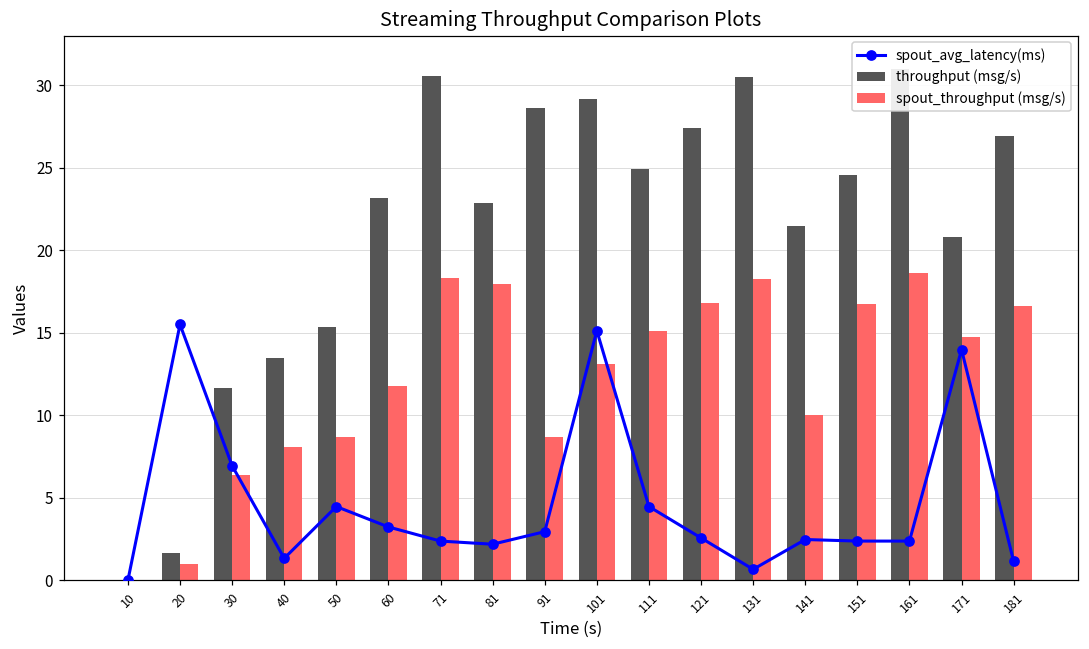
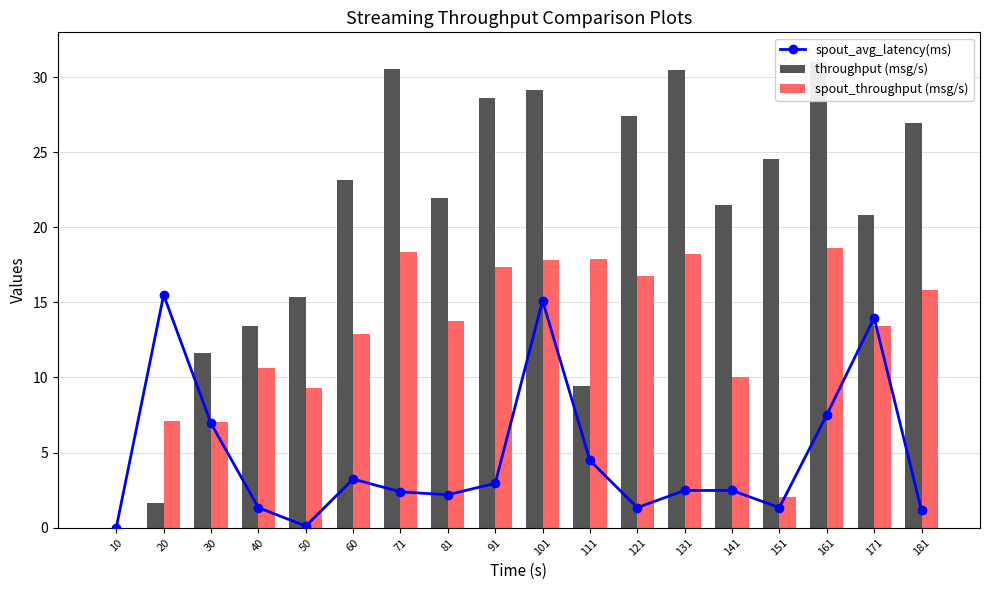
spout_throughput (msg/s), 20: 1.0 -> 7.1
spout_throughput (msg/s), 30: 6.4 -> 7.0
spout_throughput (msg/s), 40: 8.1 -> 10.6
spout_avg_latency(ms), 50: 4.5 -> 0.1
spout_throughput (msg/s), 50: 8.7 -> 9.3
spout_throughput (msg/s), 60: 11.8 -> 12.9
throughput (msg/s), 81: 22.8 -> 21.9
spout_throughput (msg/s), 81: 18.0 -> 13.8
spout_throughput (msg/s), 91: 8.7 -> 17.4
spout_throughput (msg/s), 101: 13.1 -> 17.8
throughput (msg/s), 111: 24.9 -> 9.4
spout_throughput (msg/s), 111: 15.1 -> 17.9
spout_avg_latency(ms), 121: 2.6 -> 1.3
spout_avg_latency(ms), 131: 0.7 -> 2.5
spout_avg_latency(ms), 151: 2.4 -> 1.3
spout_throughput (msg/s), 151: 16.7 -> 2.0
spout_avg_latency(ms), 161: 2.4 -> 7.5
spout_throughput (msg/s), 171: 14.7 -> 13.4
spout_throughput (msg/s), 181: 16.6 -> 15.9
